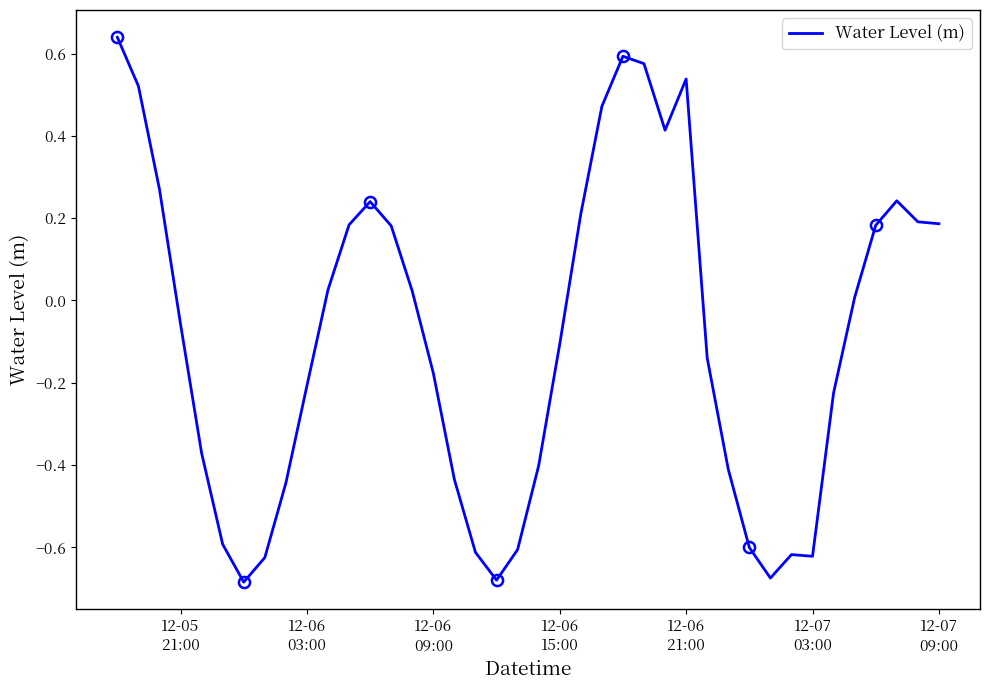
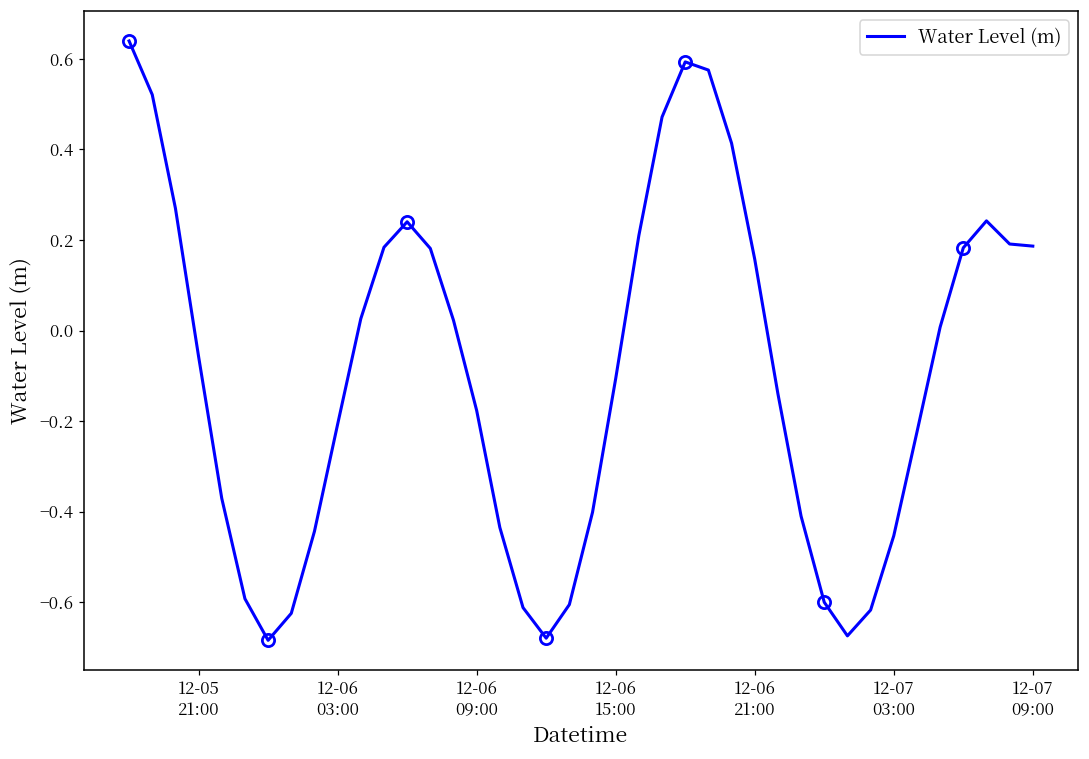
Water Level (m), 12-06 21:00: 0.54 -> 0.16
Water Level (m), 12-07 03:00: -0.62 -> -0.45
